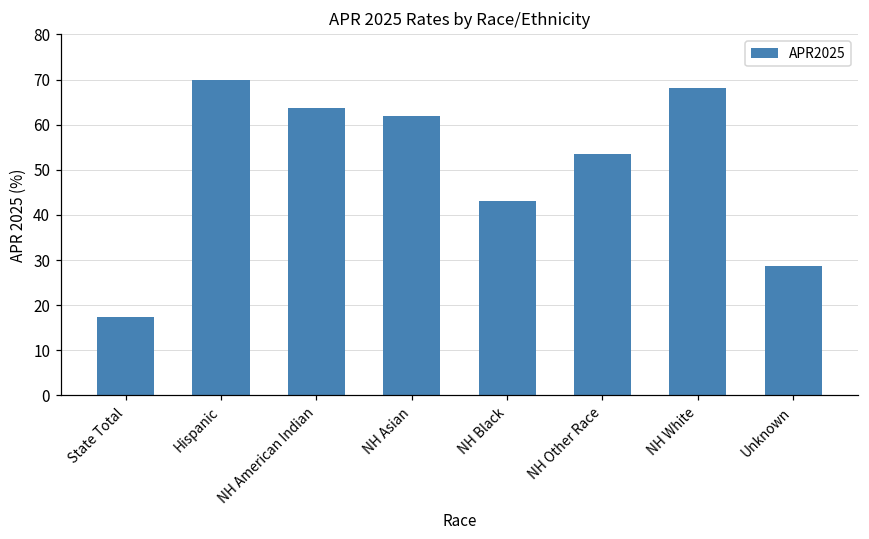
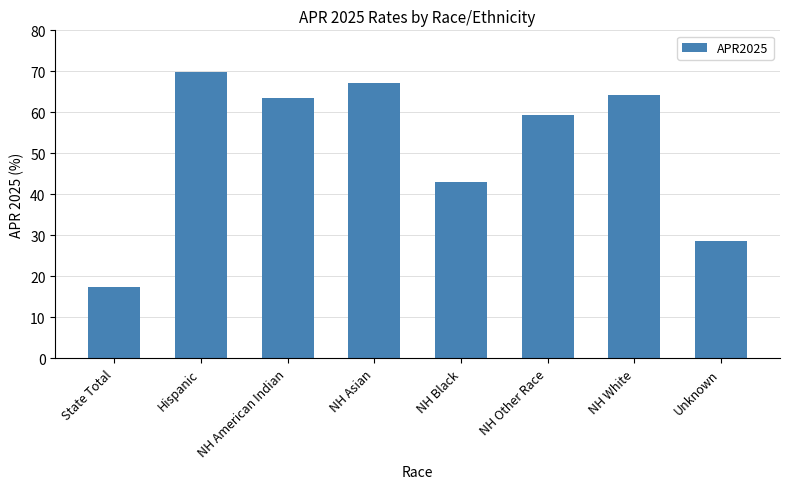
NH Asian: 62 -> 67
NH Other Race: 54 -> 59
NH White: 68 -> 64
